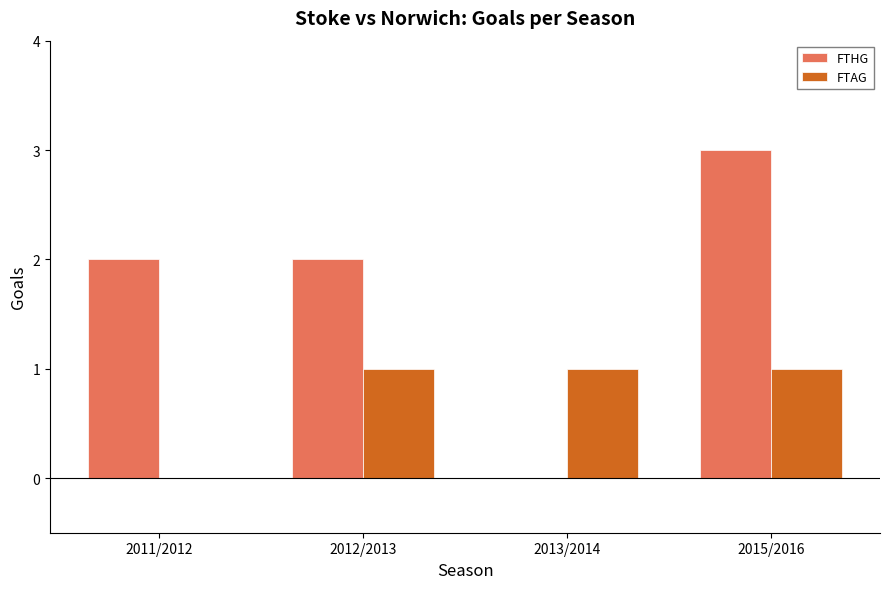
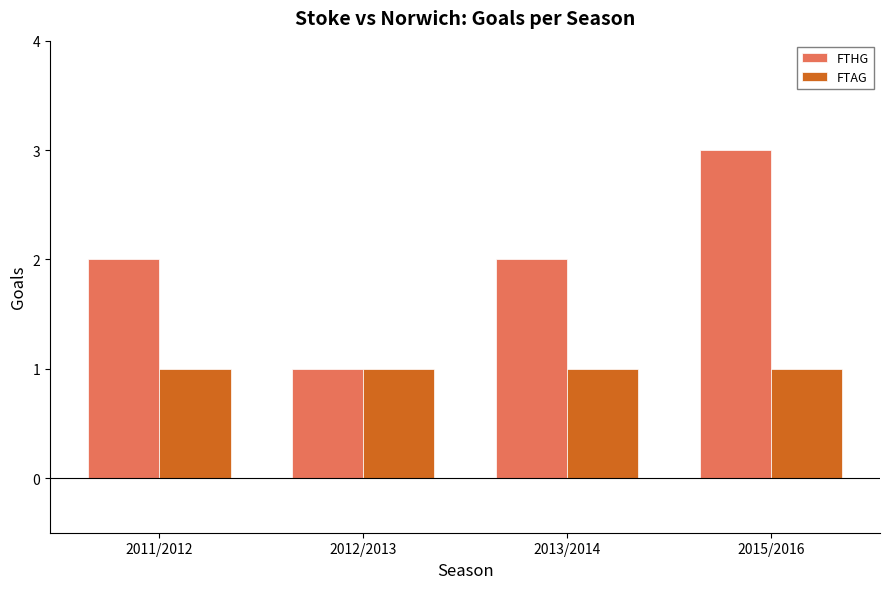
FTAG, 2011/2012: 0 -> 1
FTHG, 2012/2013: 2 -> 1
FTHG, 2013/2014: 0 -> 2
